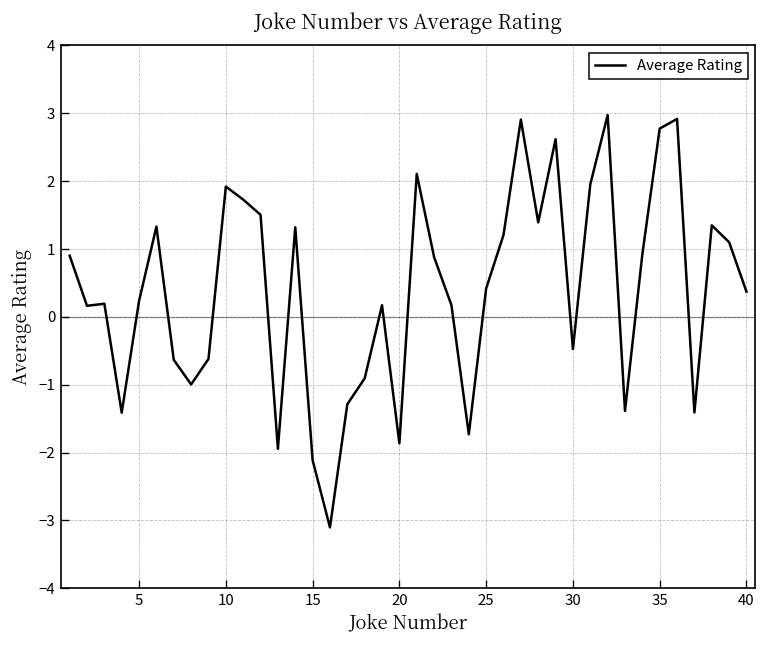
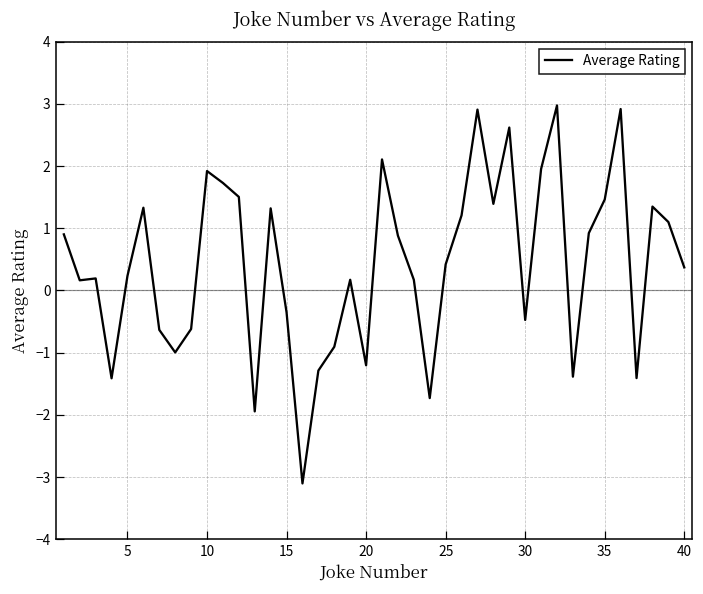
15: -2.1 -> -0.4
20: -1.9 -> -1.2
35: 2.8 -> 1.5
